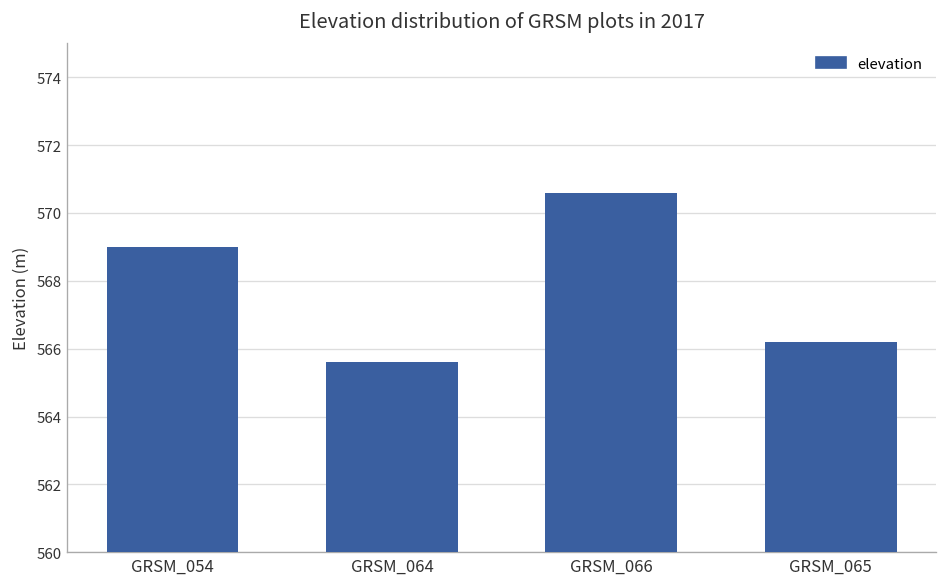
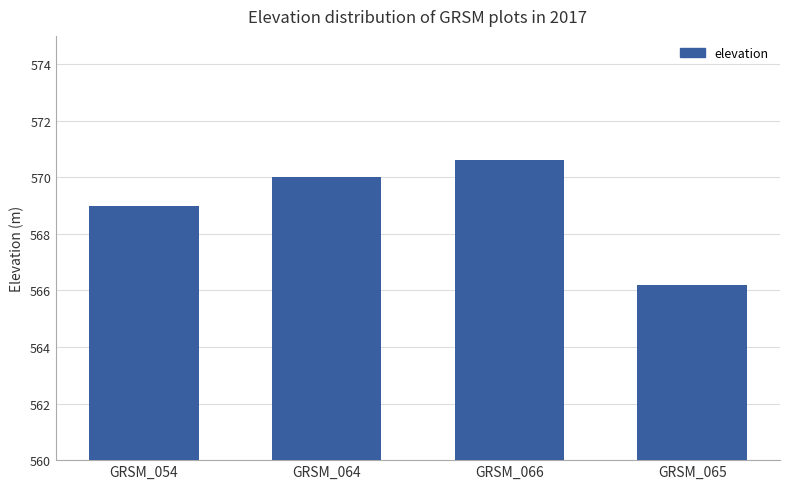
GRSM_064: 565.6 -> 570.0
